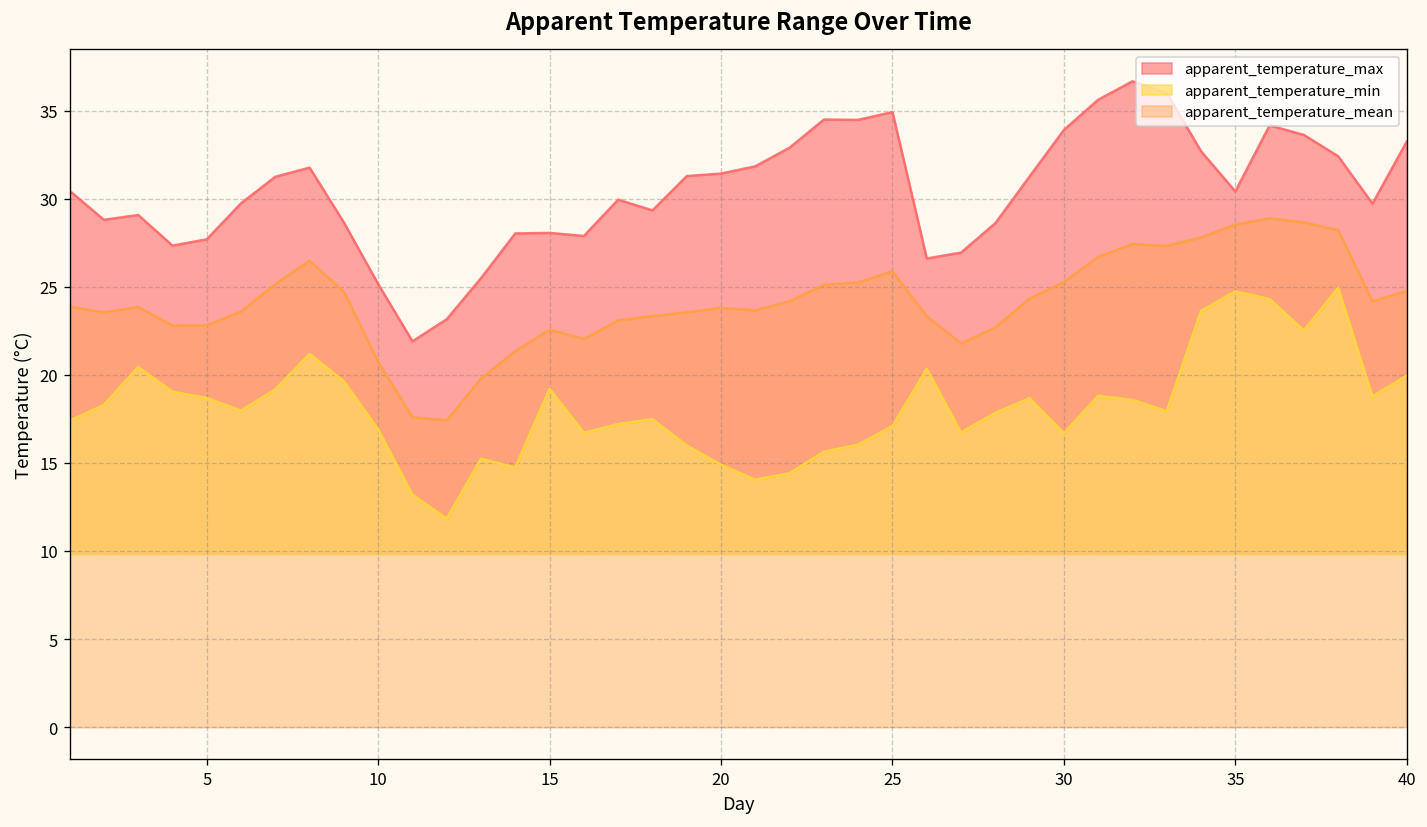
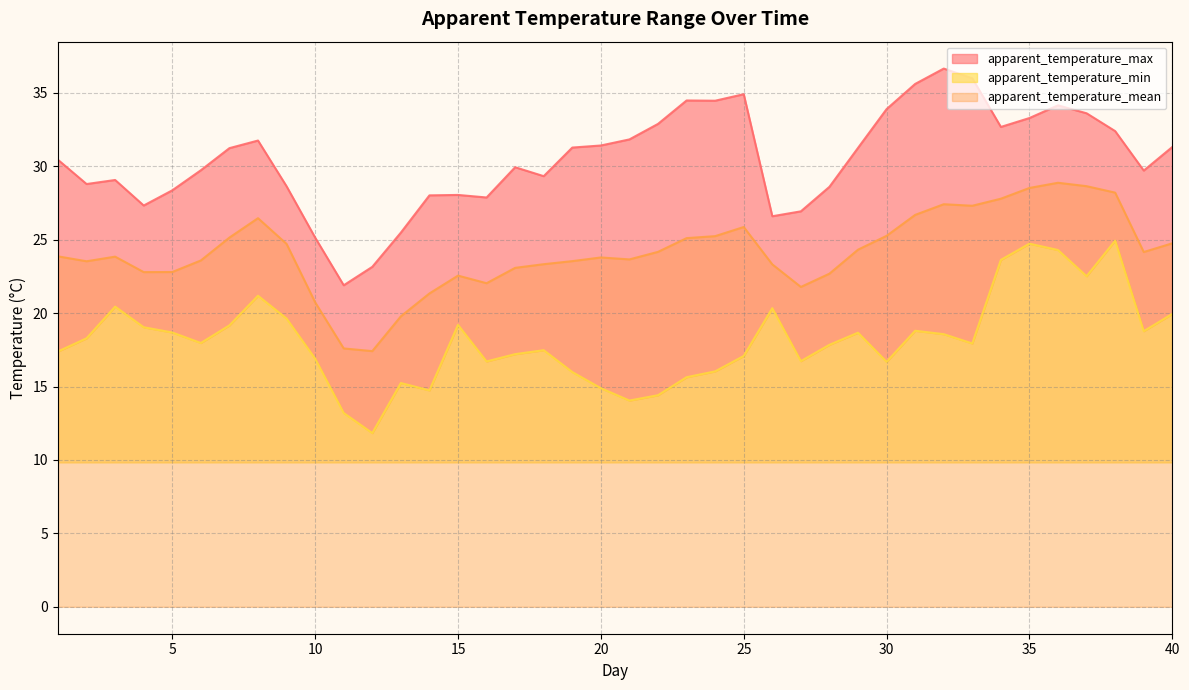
apparent_temperature_max, 5: 27.7 -> 28.4
apparent_temperature_max, 35: 30.4 -> 33.3
apparent_temperature_max, 40: 33.2 -> 31.3
